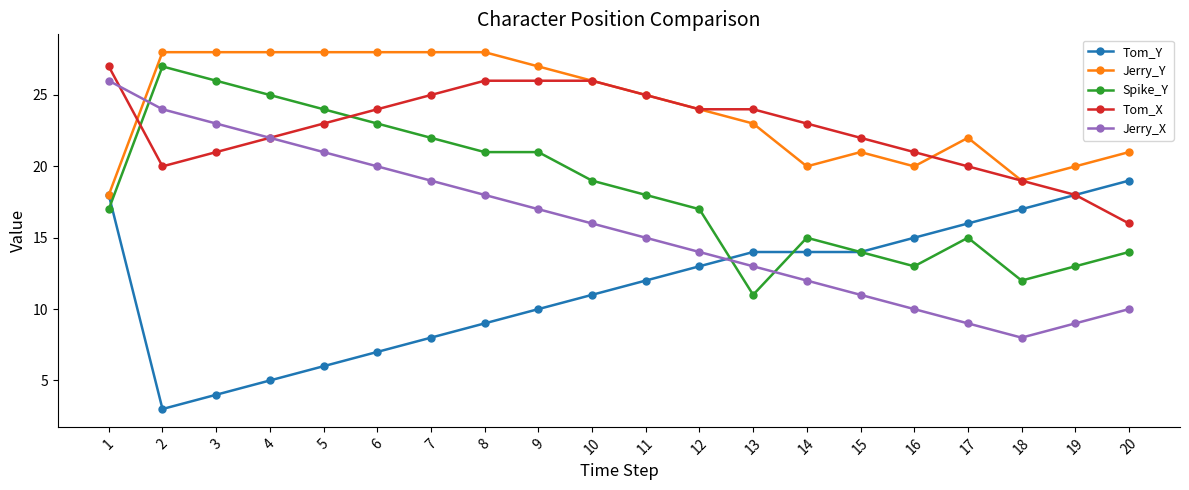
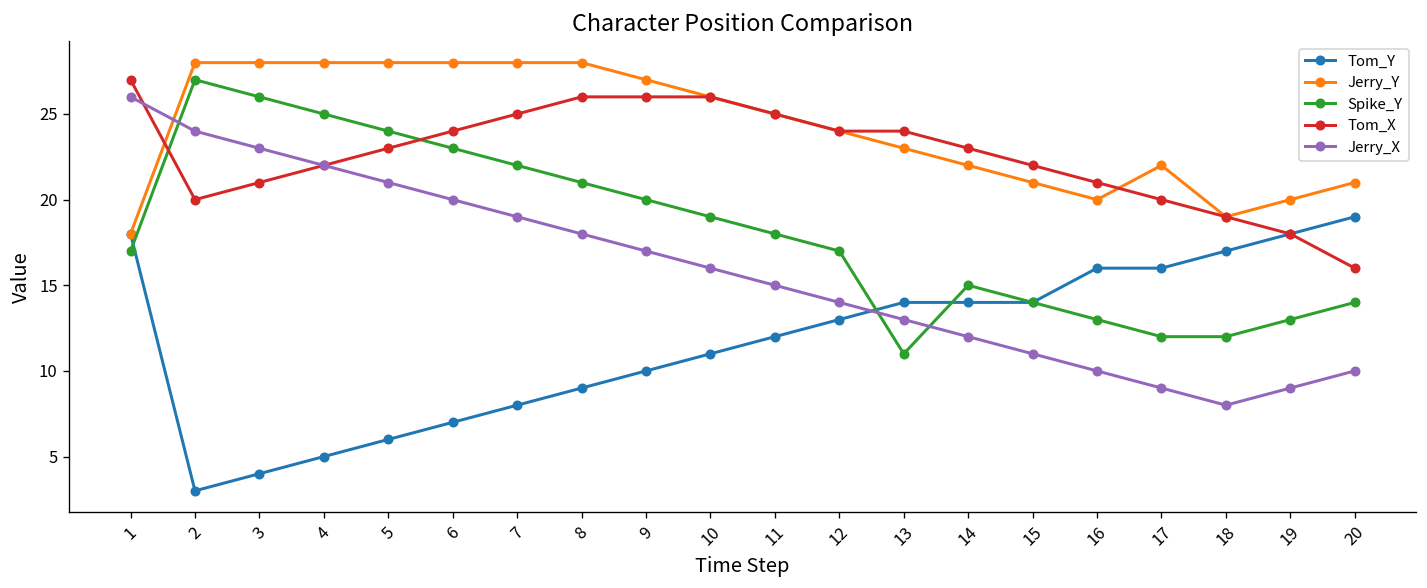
Spike_Y, 9: 21 -> 20
Jerry_Y, 14: 20 -> 22
Tom_Y, 16: 15 -> 16
Spike_Y, 17: 15 -> 12
